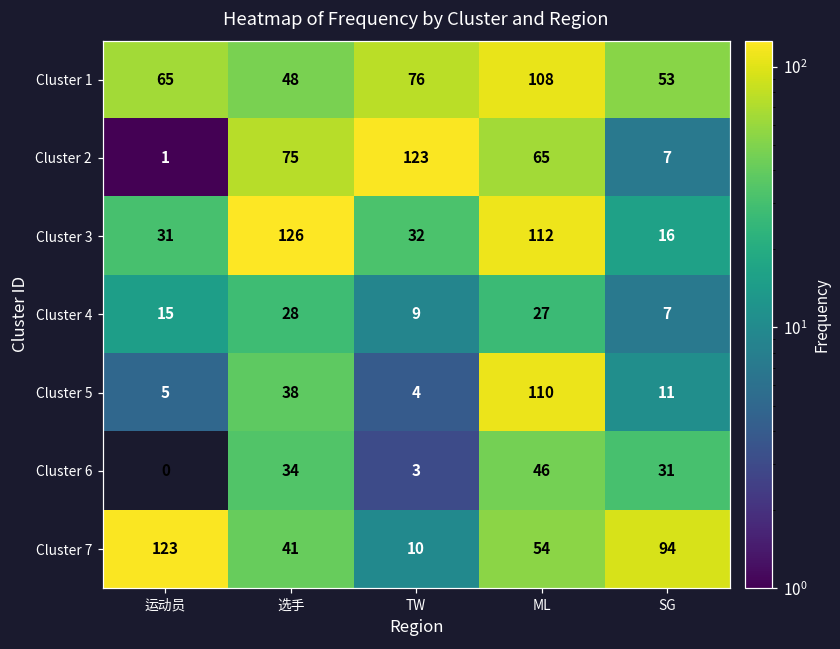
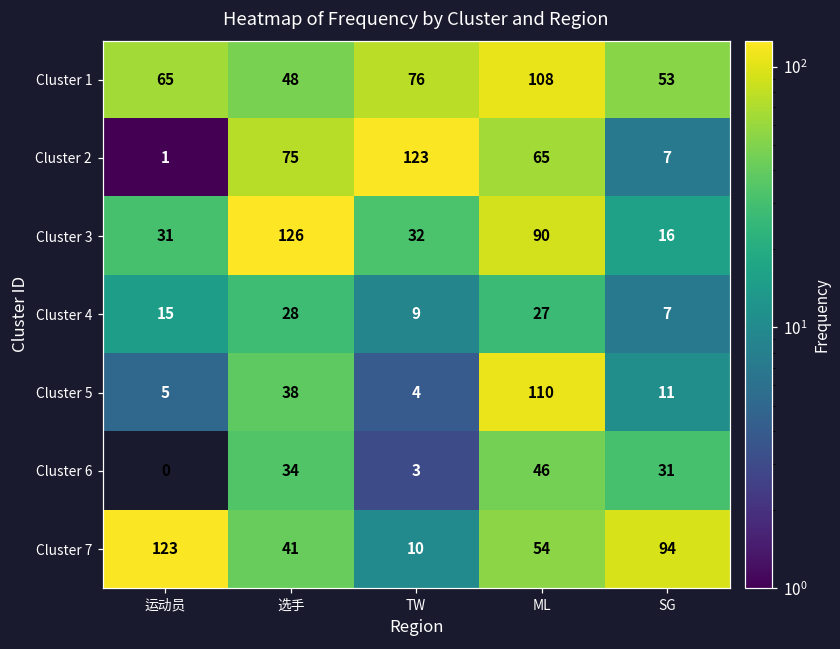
Cluster 3, ML: 112 -> 90
